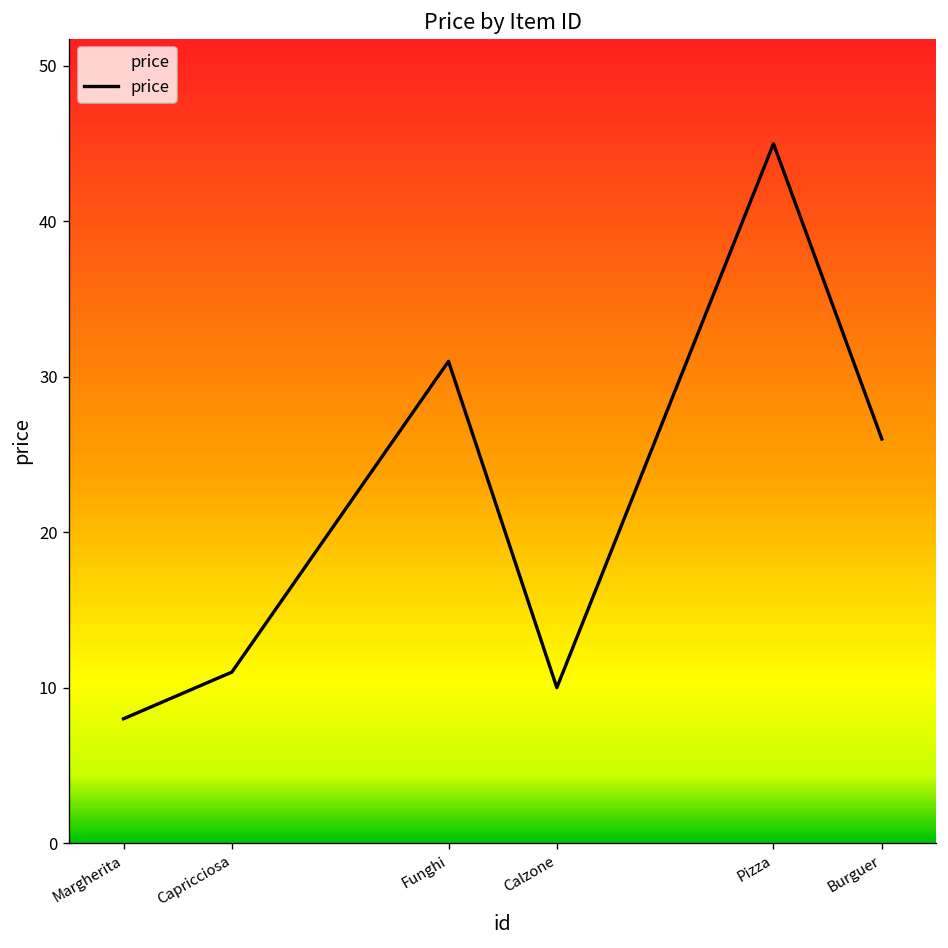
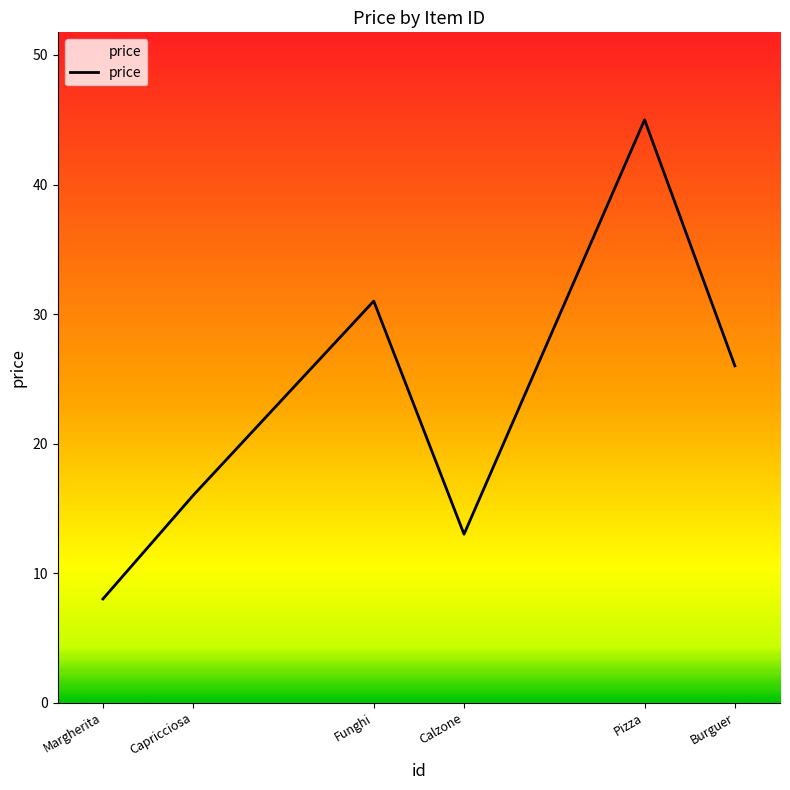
Capricciosa: 11 -> 16
Calzone: 10 -> 13
